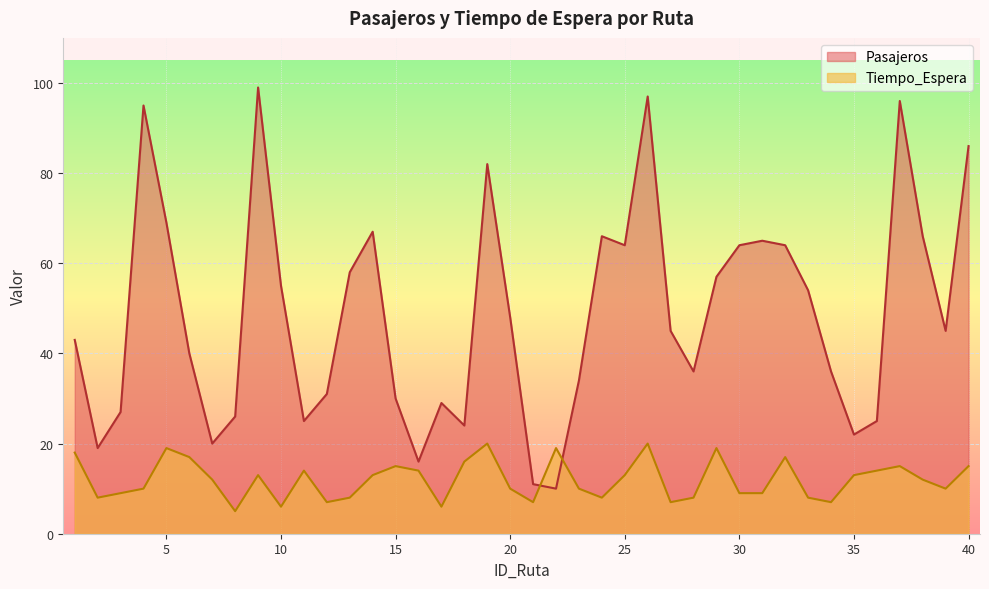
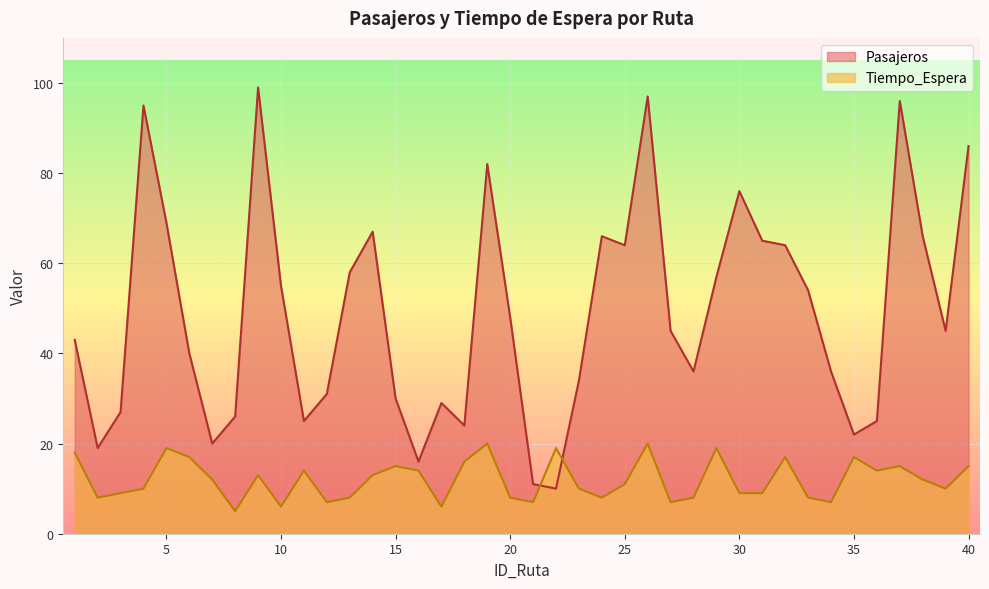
Tiempo_Espera, 20: 10 -> 8
Tiempo_Espera, 25: 13 -> 11
Pasajeros, 30: 64 -> 76
Tiempo_Espera, 35: 13 -> 17
